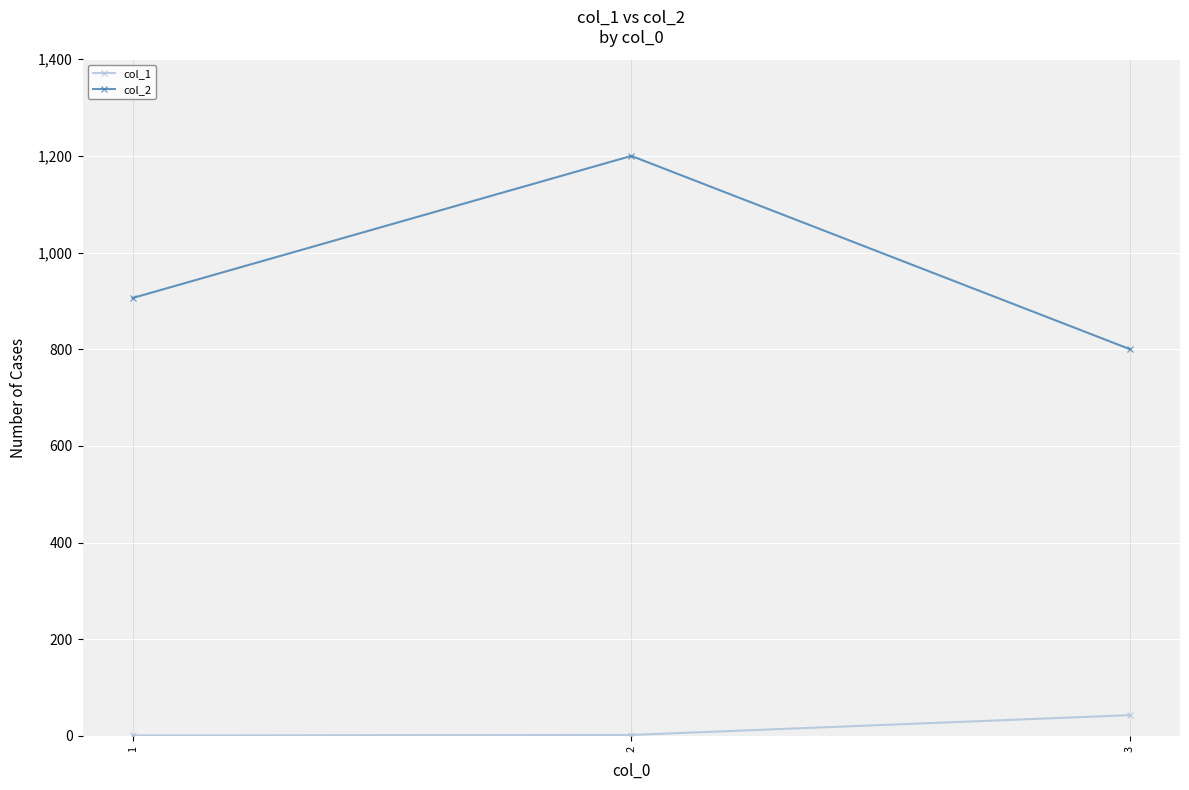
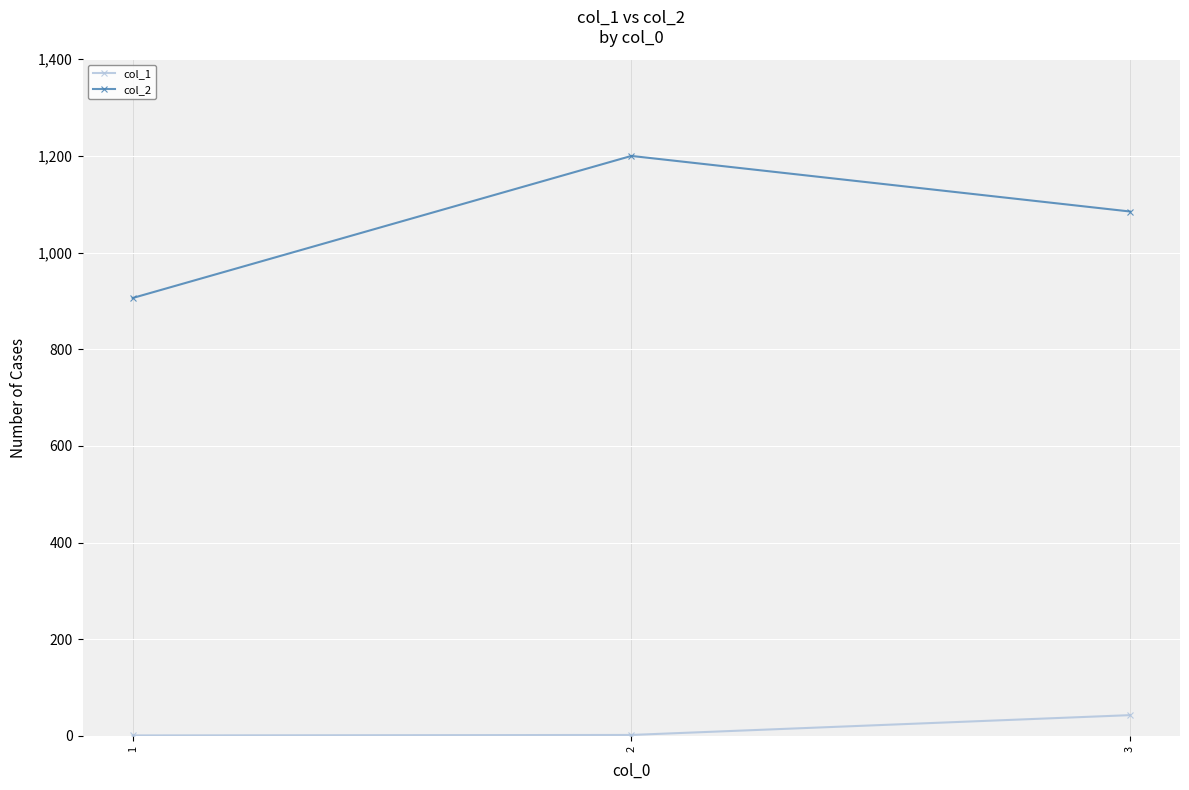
col_2, 3: 800 -> 1,090
